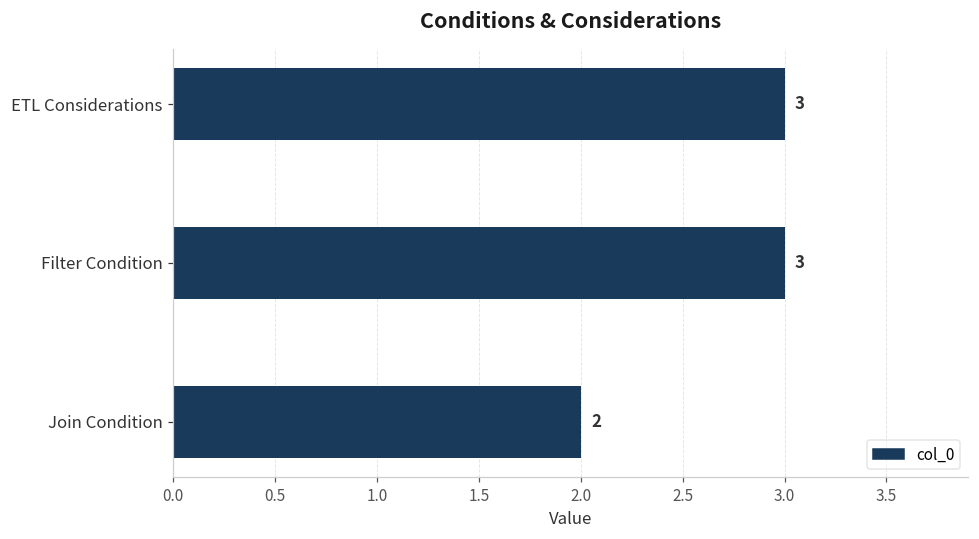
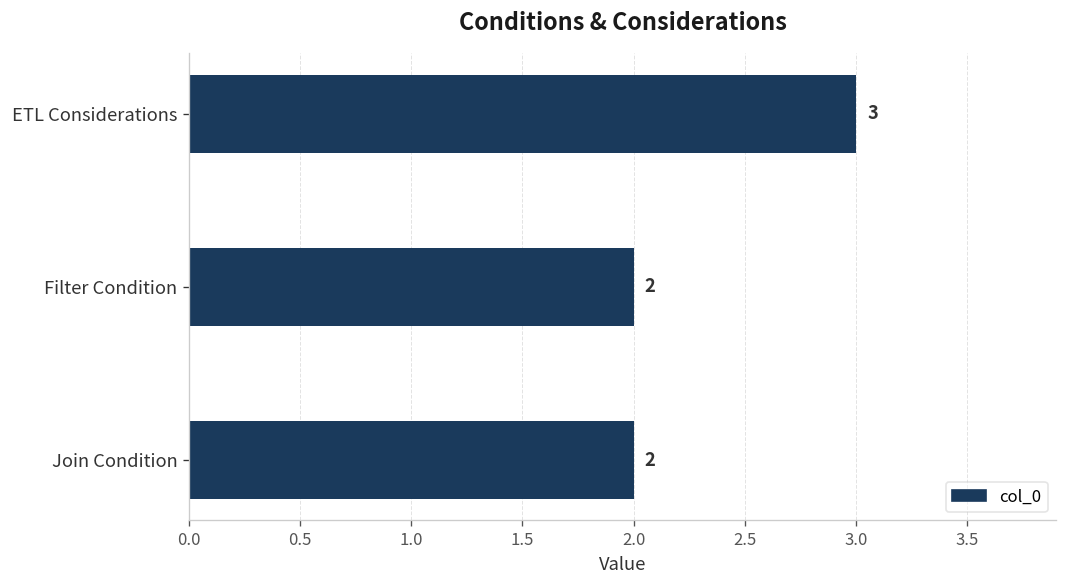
Filter Condition: 3 -> 2
